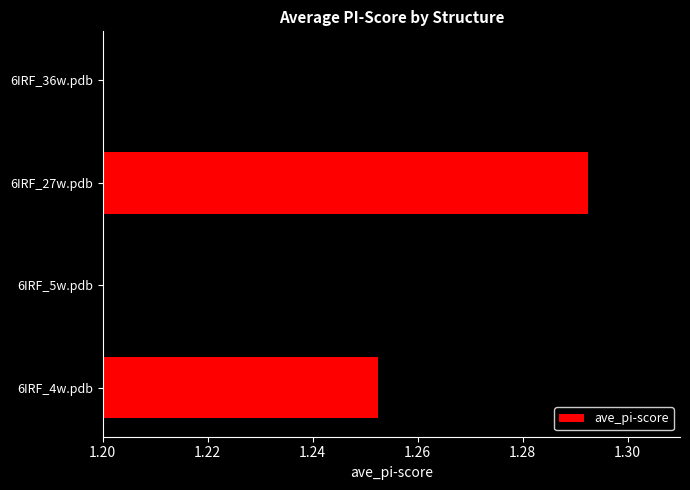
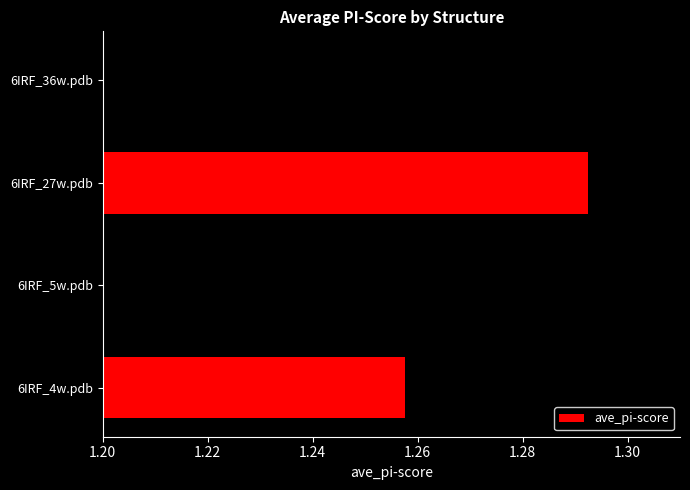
6IRF_4w.pdb: 1.253 -> 1.258
